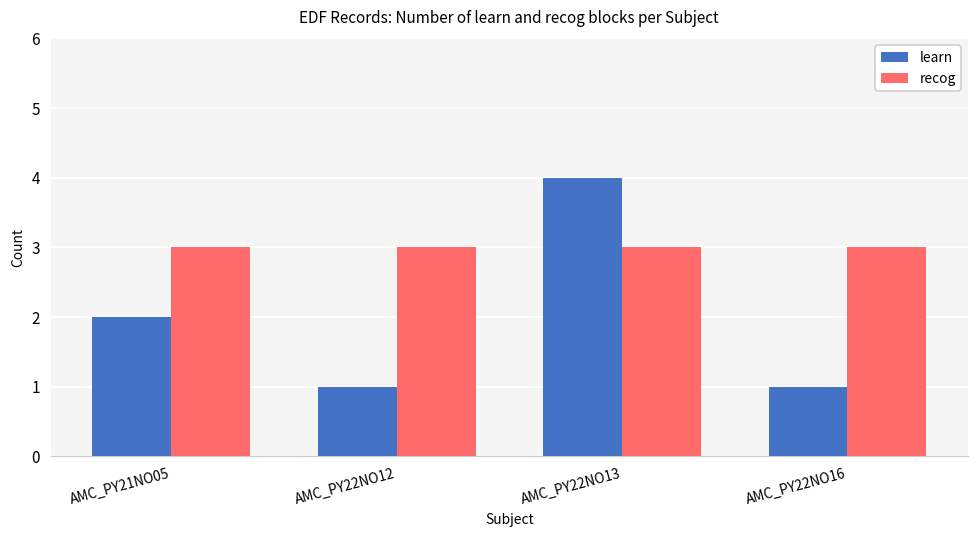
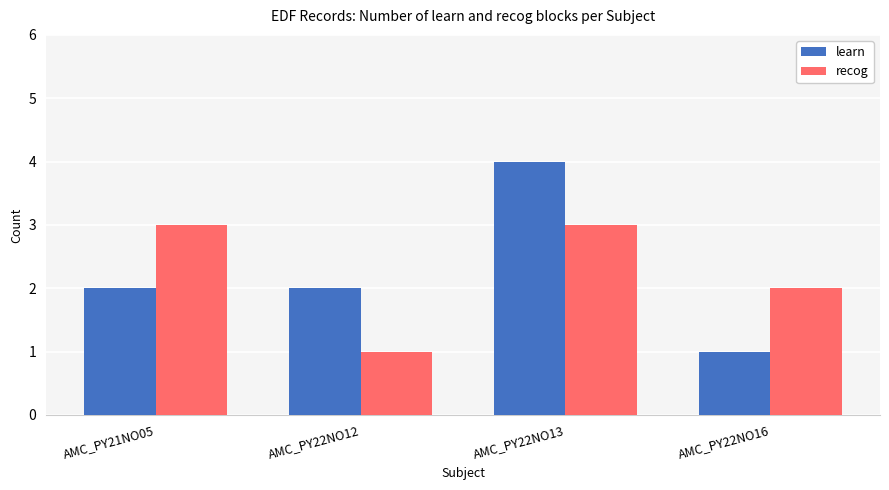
learn, AMC_PY22NO12: 1 -> 2
recog, AMC_PY22NO12: 3 -> 1
recog, AMC_PY22NO16: 3 -> 2
